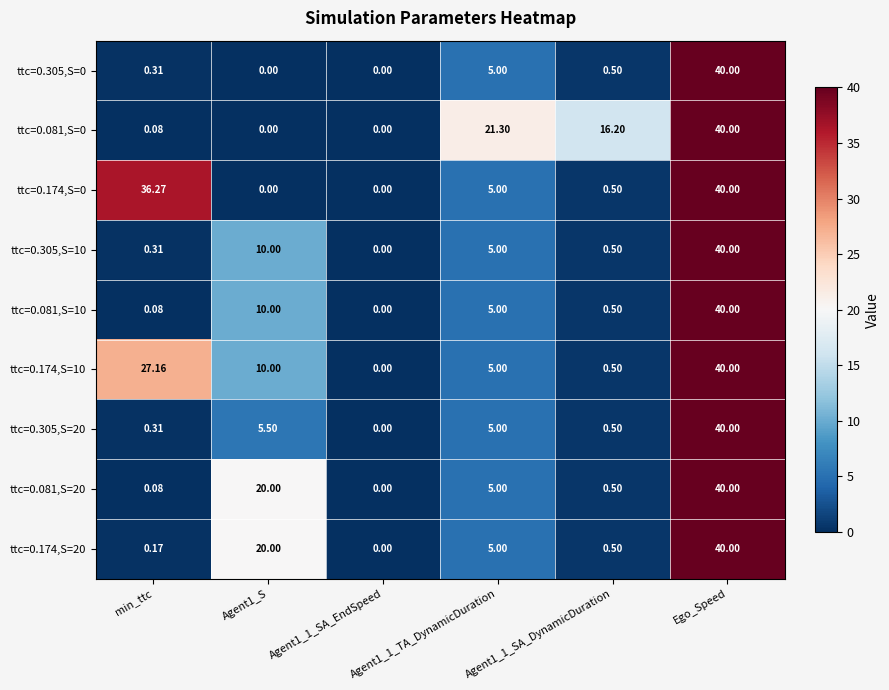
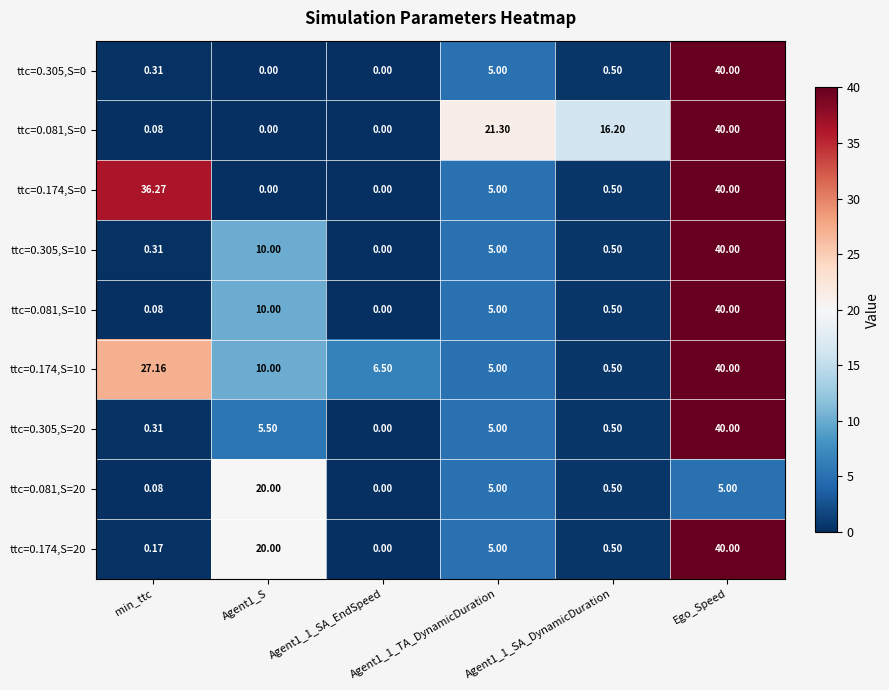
ttc=0.174,S=10, Agent1_1_SA_EndSpeed: 0.00 -> 6.50
ttc=0.081,S=20, Ego_Speed: 40.00 -> 5.00
